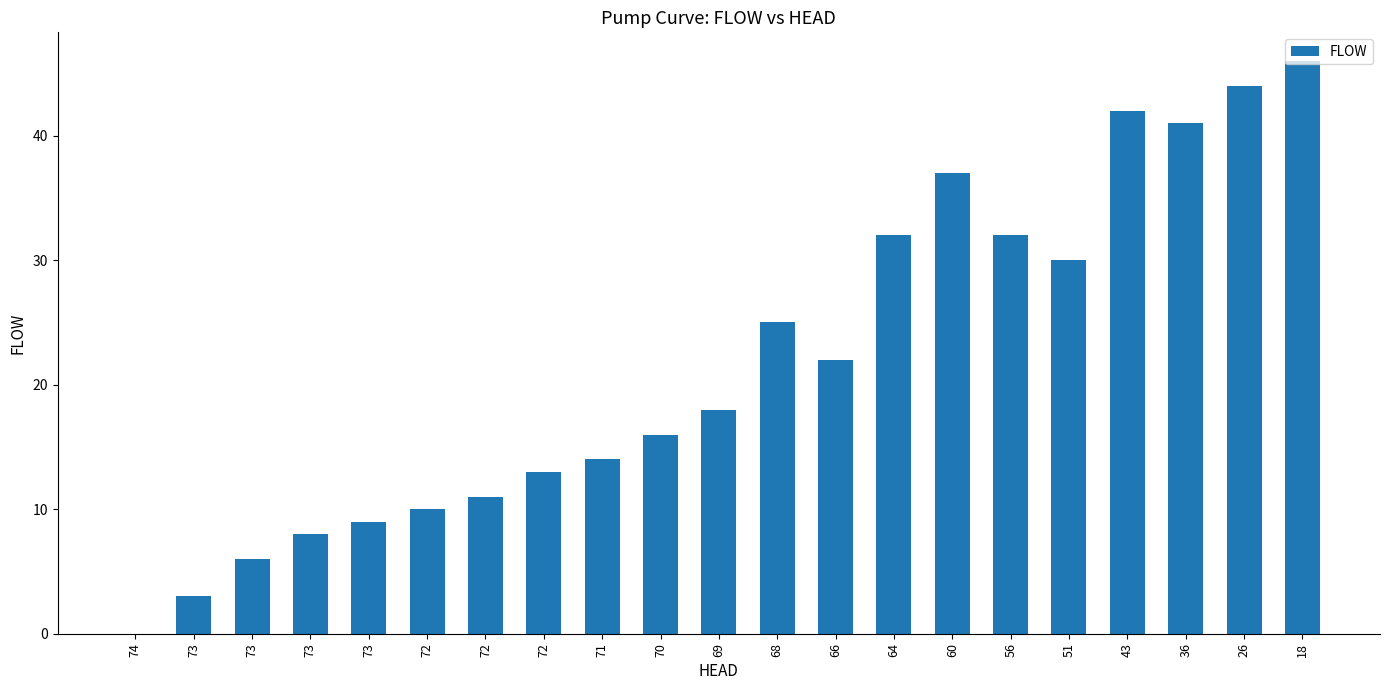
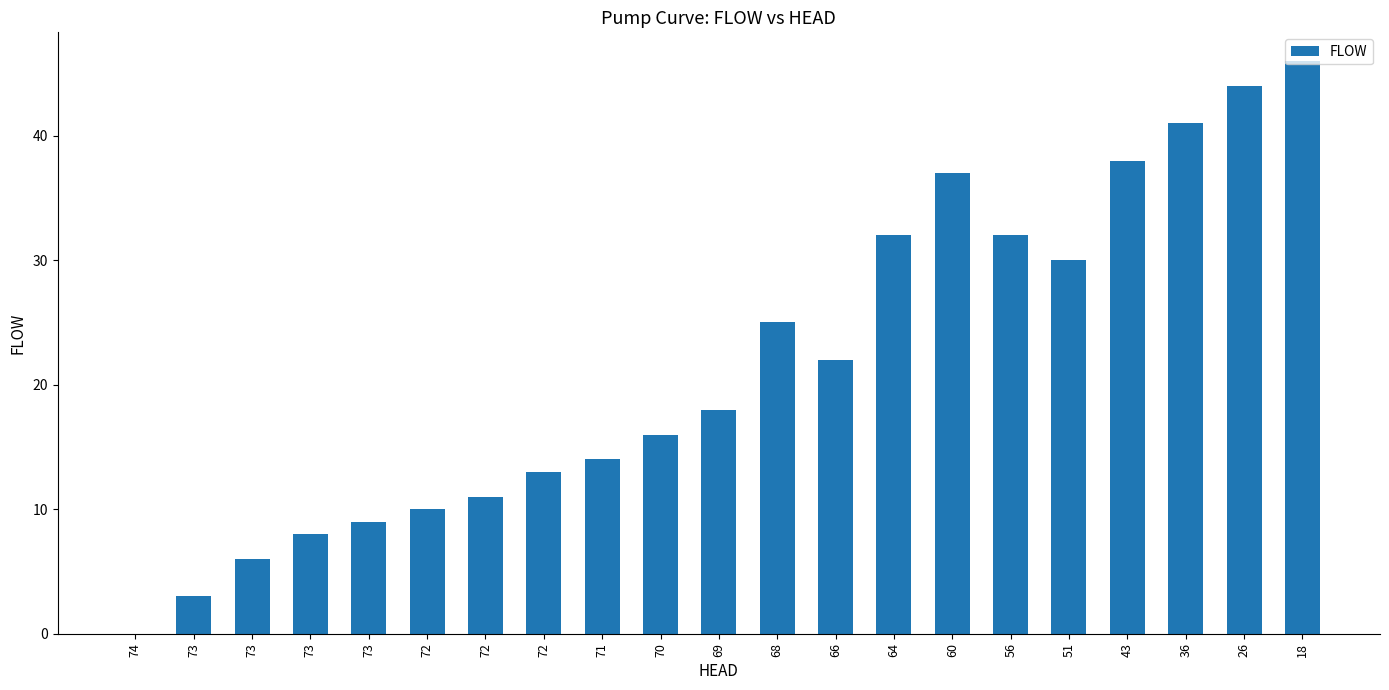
43: 42 -> 38
